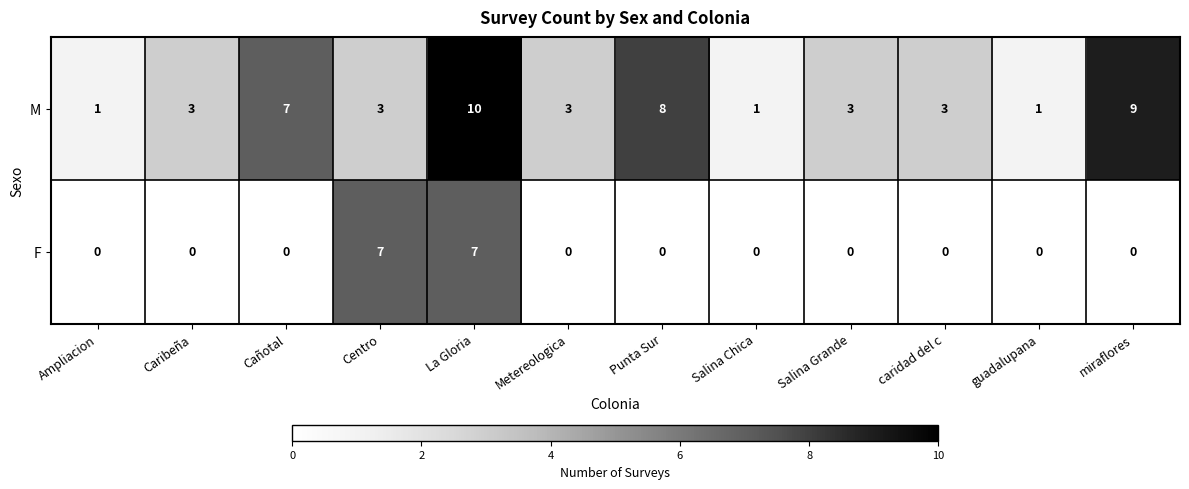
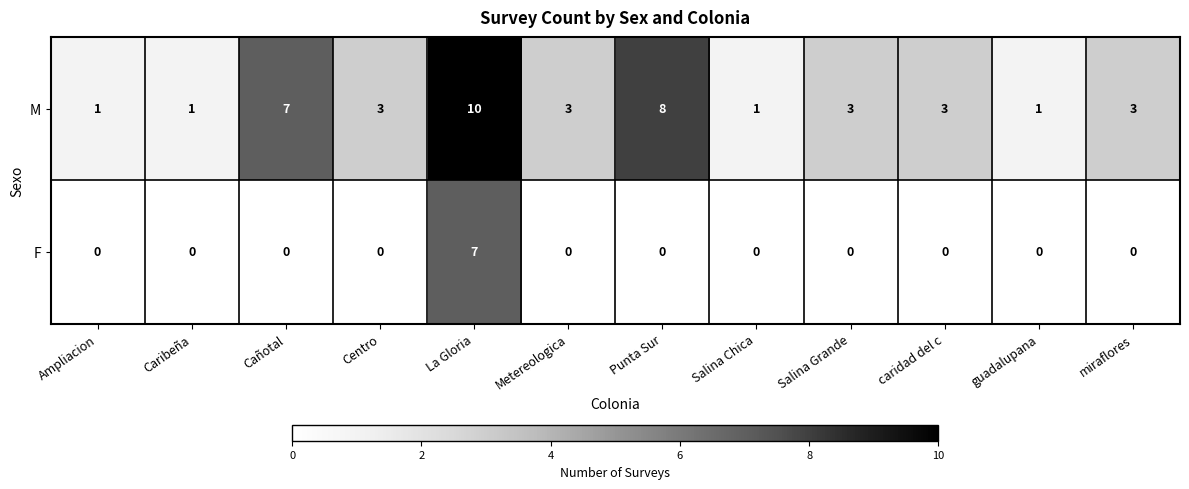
M, Caribeña: 3 -> 1
M, miraflores: 9 -> 3
F, Centro: 7 -> 0
